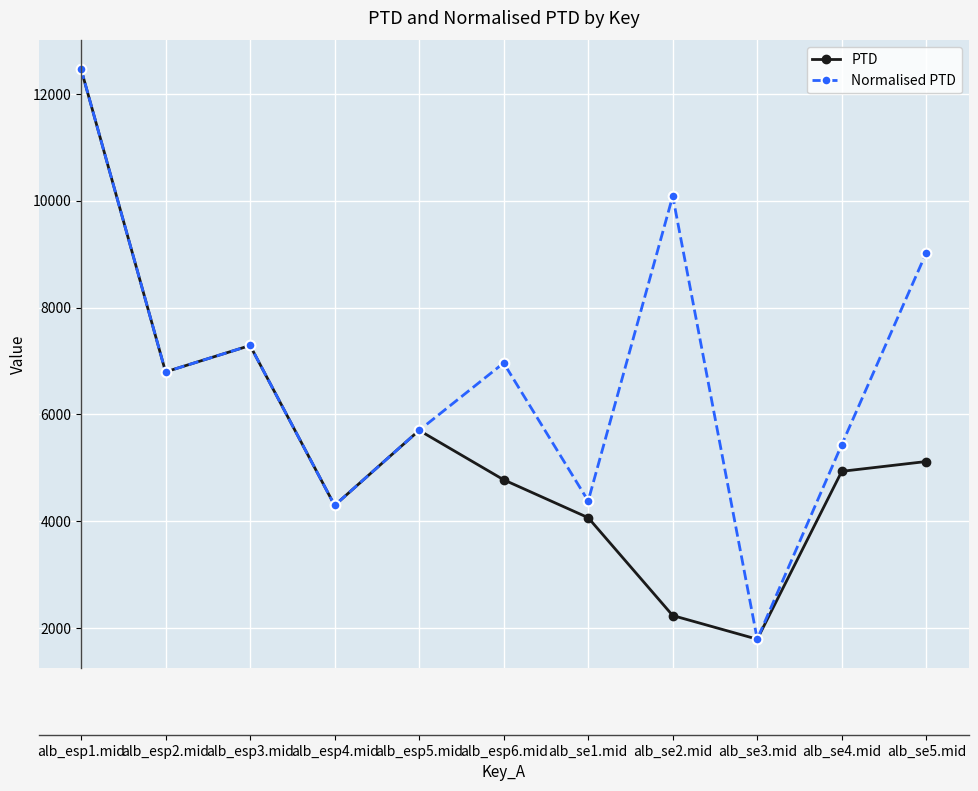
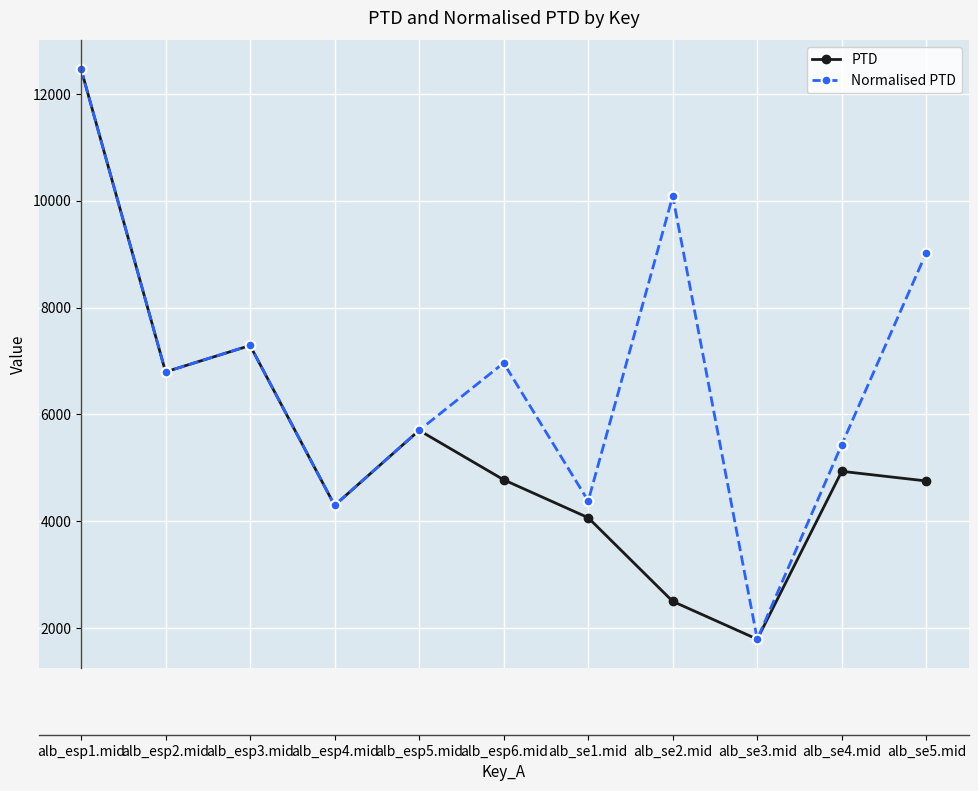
PTD, alb_se2.mid: 2200 -> 2500
PTD, alb_se5.mid: 5100 -> 4800
